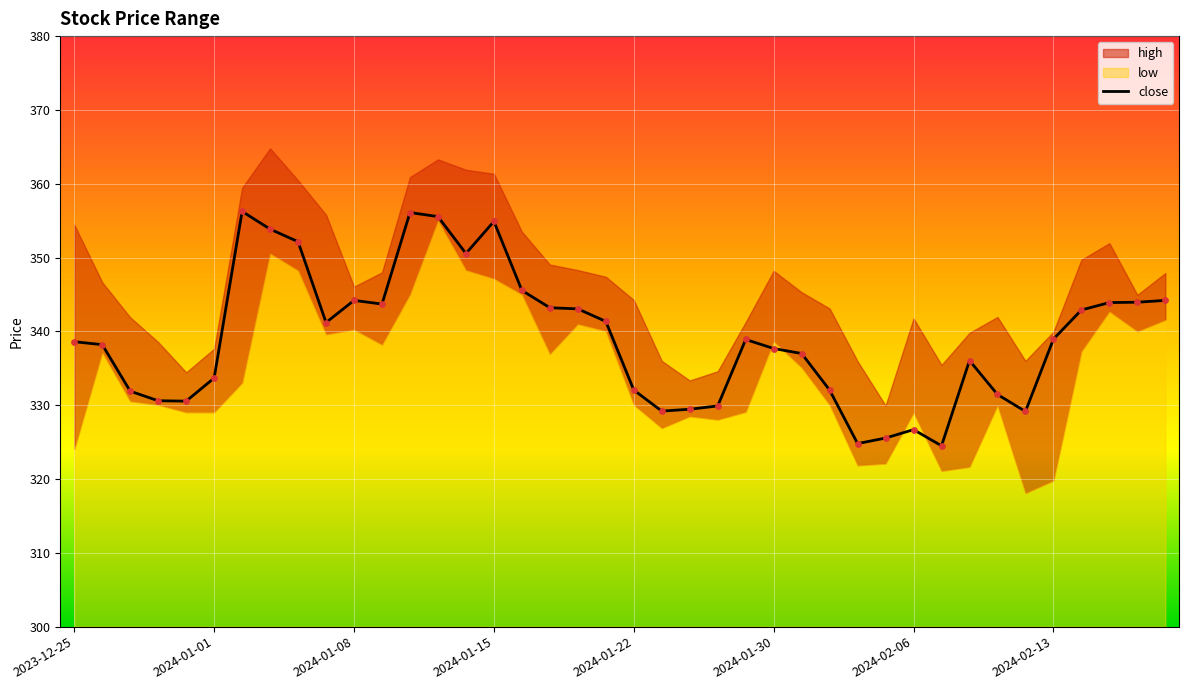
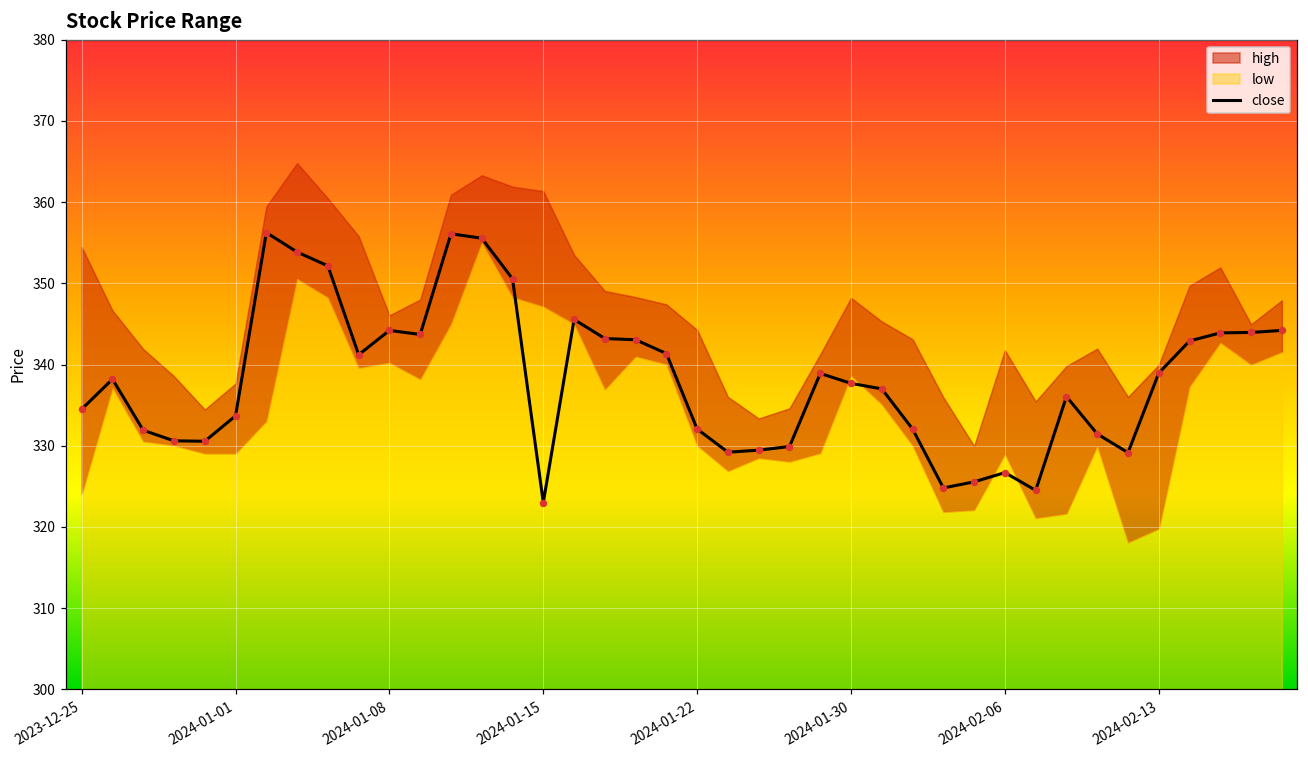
close, 2023-12-25: 339 -> 335
close, 2024-01-15: 355 -> 323
